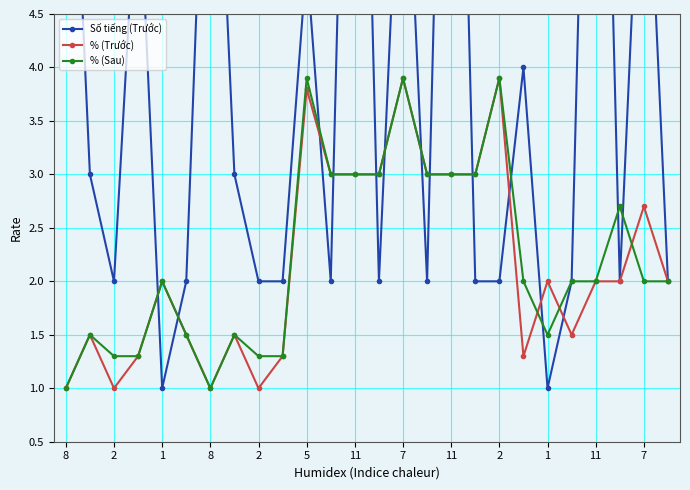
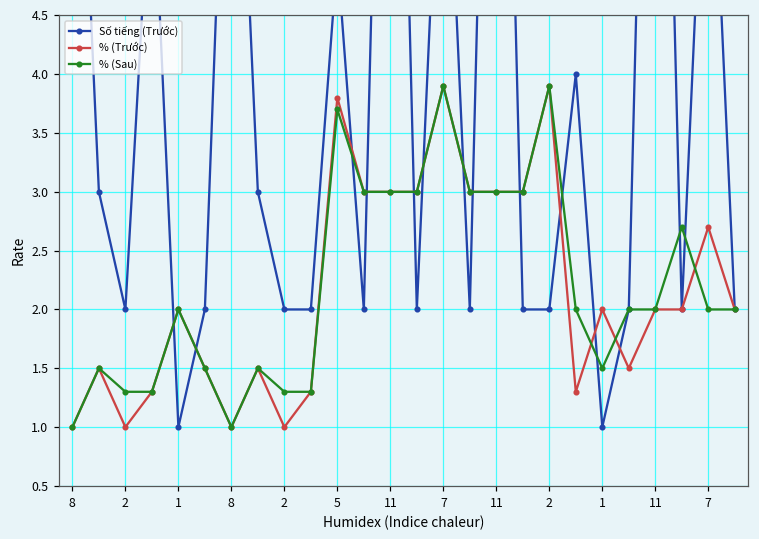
% (Sau), 5: 3.9 -> 3.7
